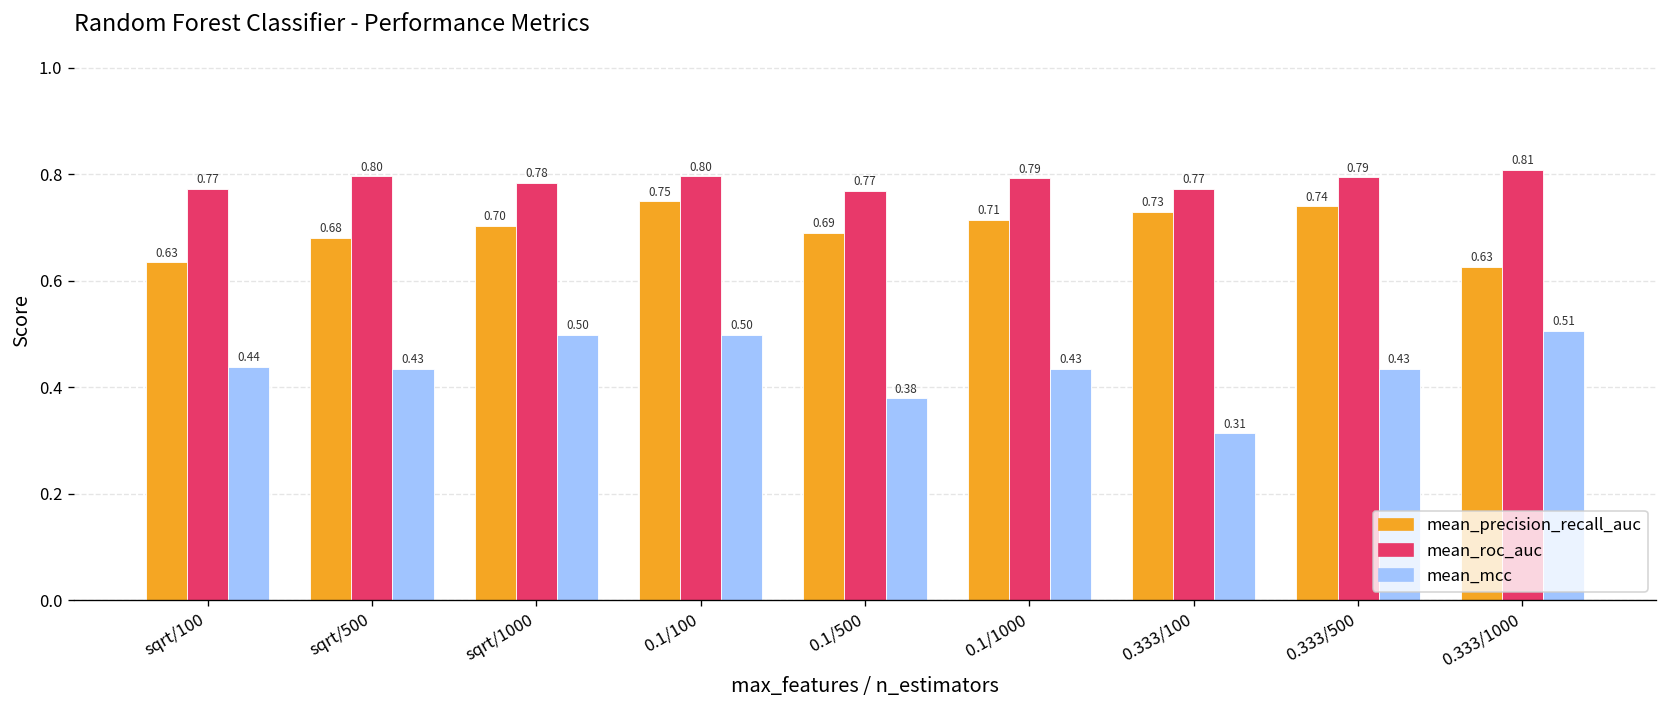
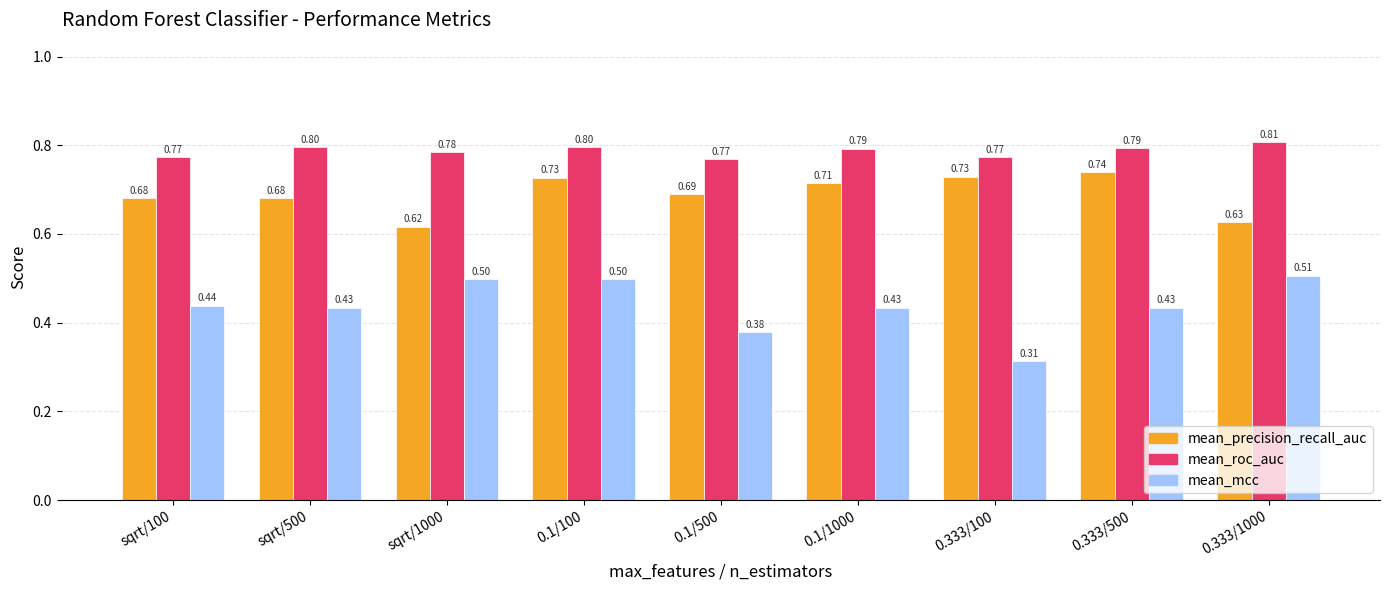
mean_precision_recall_auc, sqrt/100: 0.63 -> 0.68
mean_precision_recall_auc, sqrt/1000: 0.70 -> 0.62
mean_precision_recall_auc, 0.1/100: 0.75 -> 0.73
